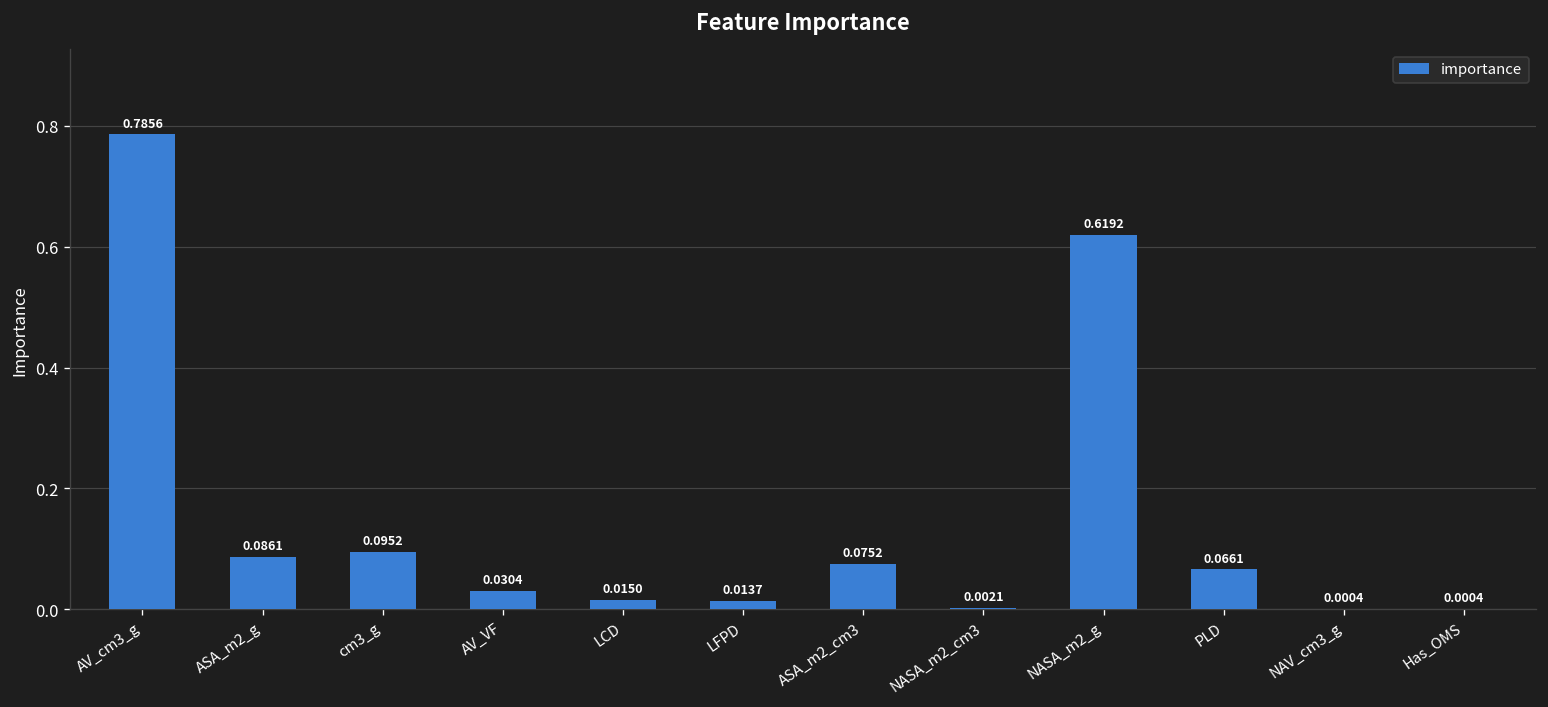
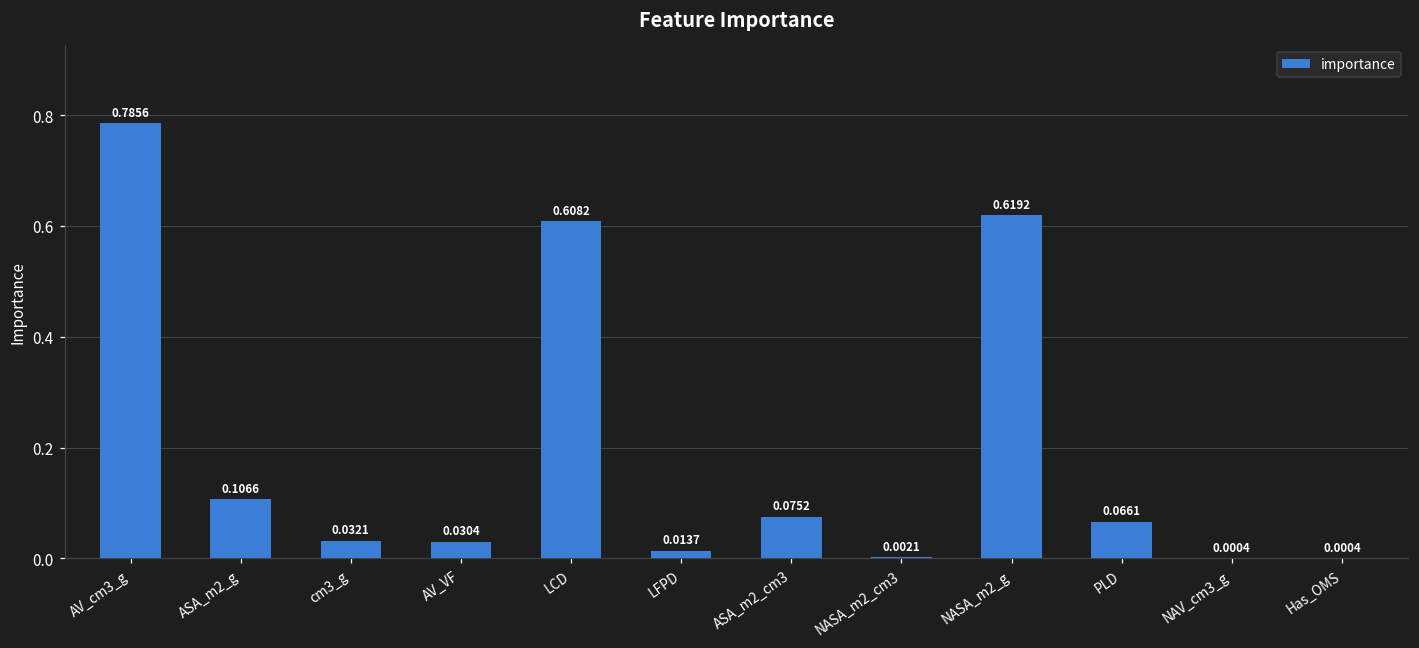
ASA_m2_g: 0.0861 -> 0.1066
cm3_g: 0.0952 -> 0.0321
LCD: 0.0150 -> 0.6082
